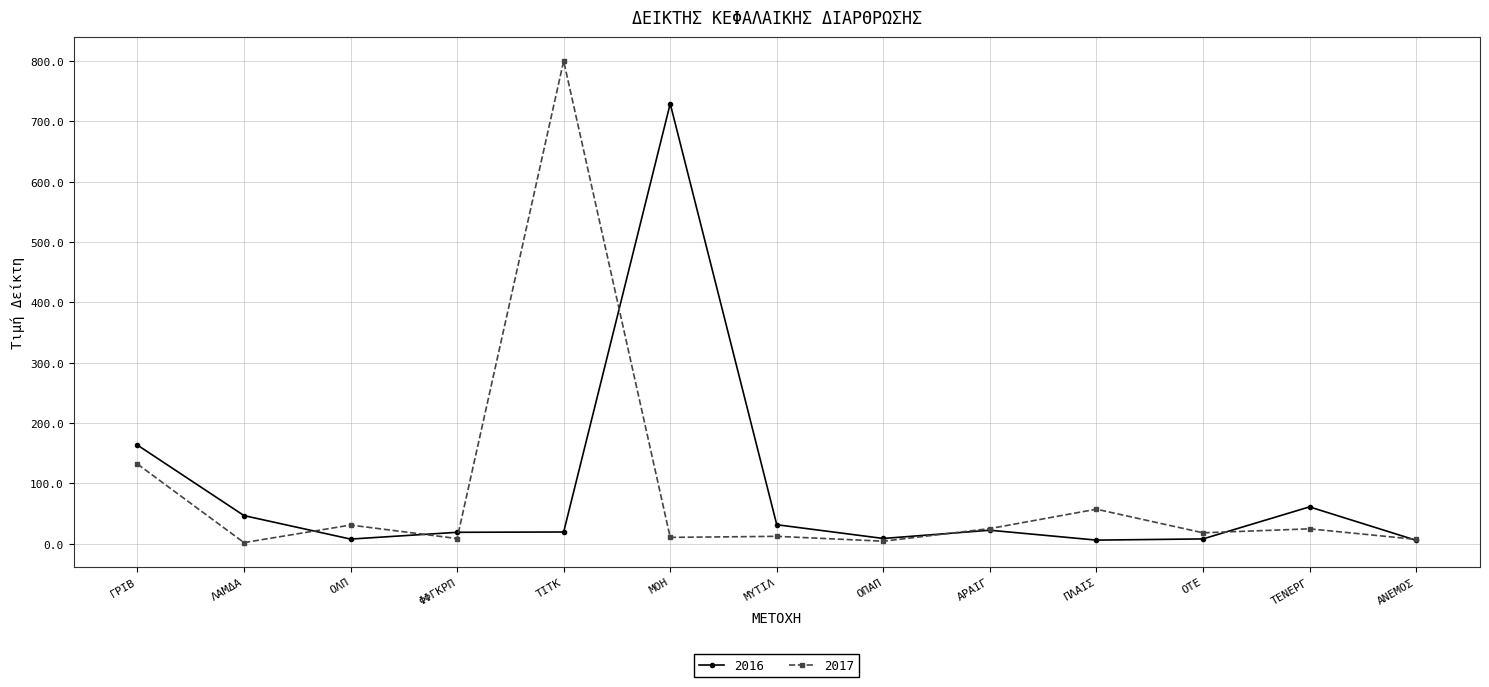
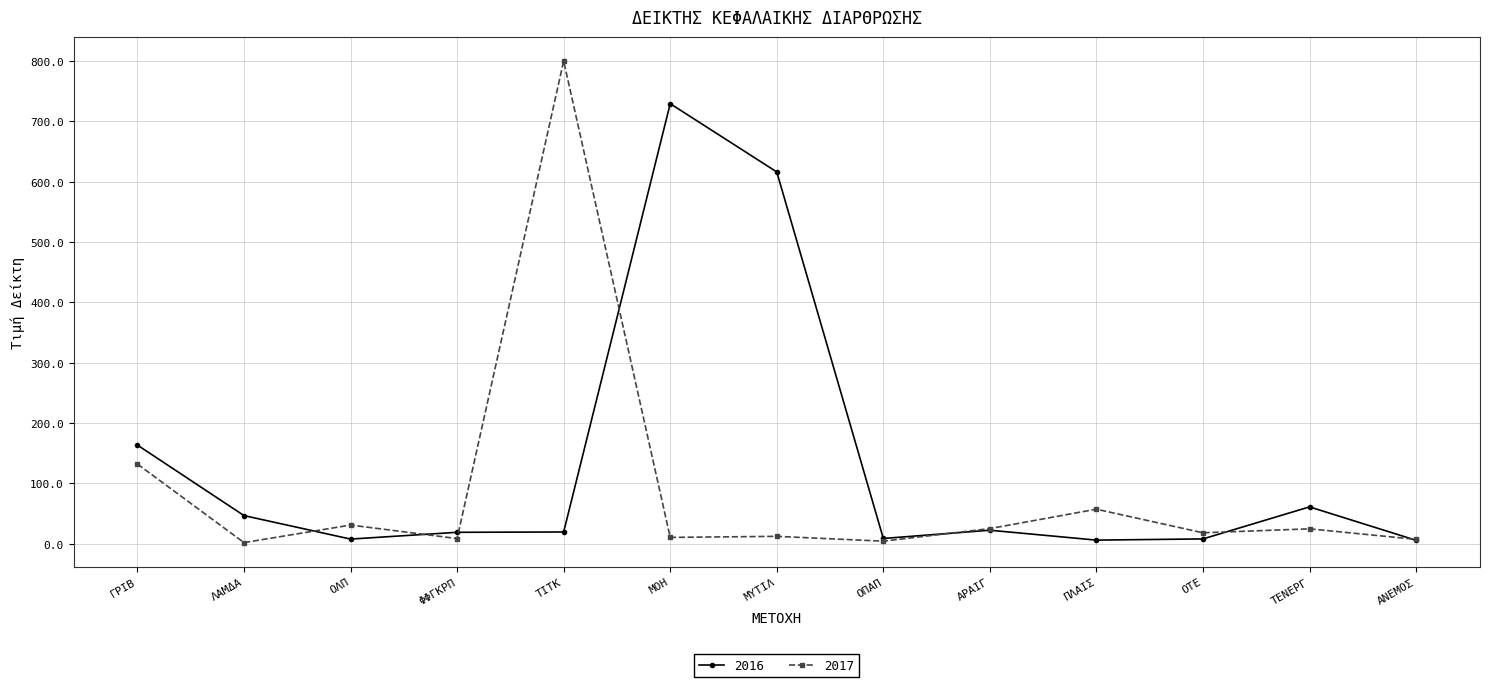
2016, ΜΥΤΙΛ: 30 -> 620
